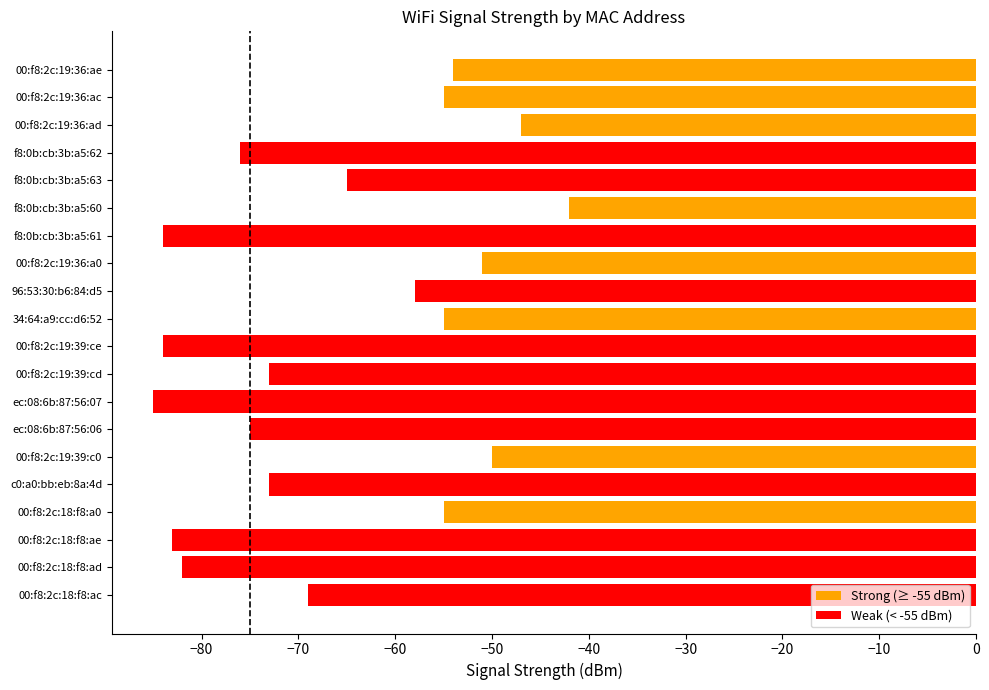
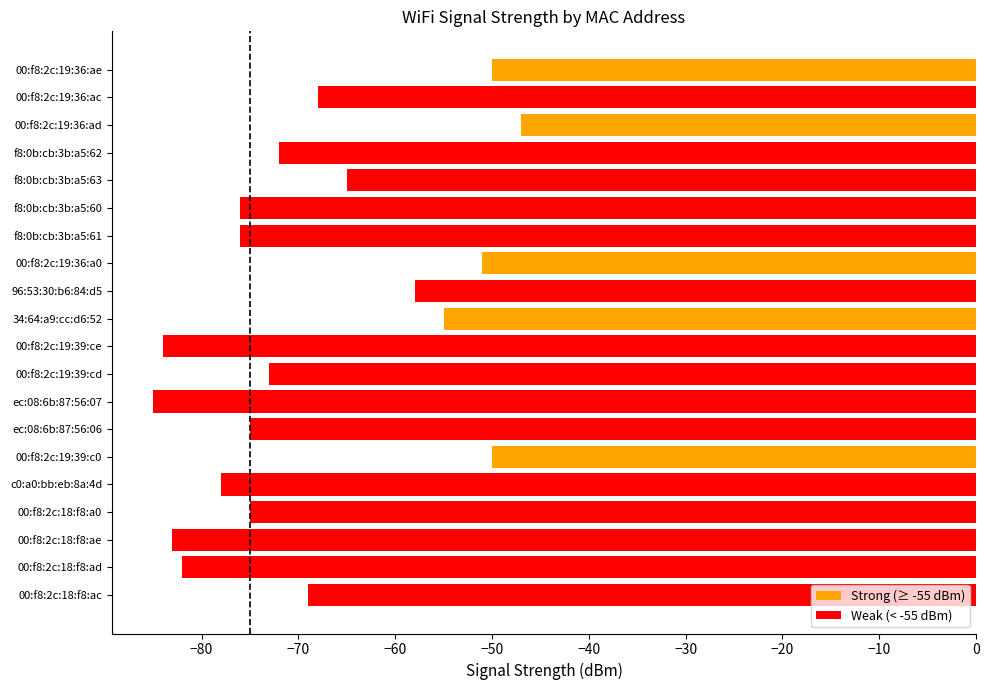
00:f8:2c:19:36:ae: -54 -> -50
00:f8:2c:19:36:ac: -55 -> -68
f8:0b:cb:3b:a5:62: -76 -> -72
f8:0b:cb:3b:a5:60: -42 -> -76
f8:0b:cb:3b:a5:61: -84 -> -76
c0:a0:bb:eb:8a:4d: -73 -> -78
00:f8:2c:18:f8:a0: -55 -> -75
